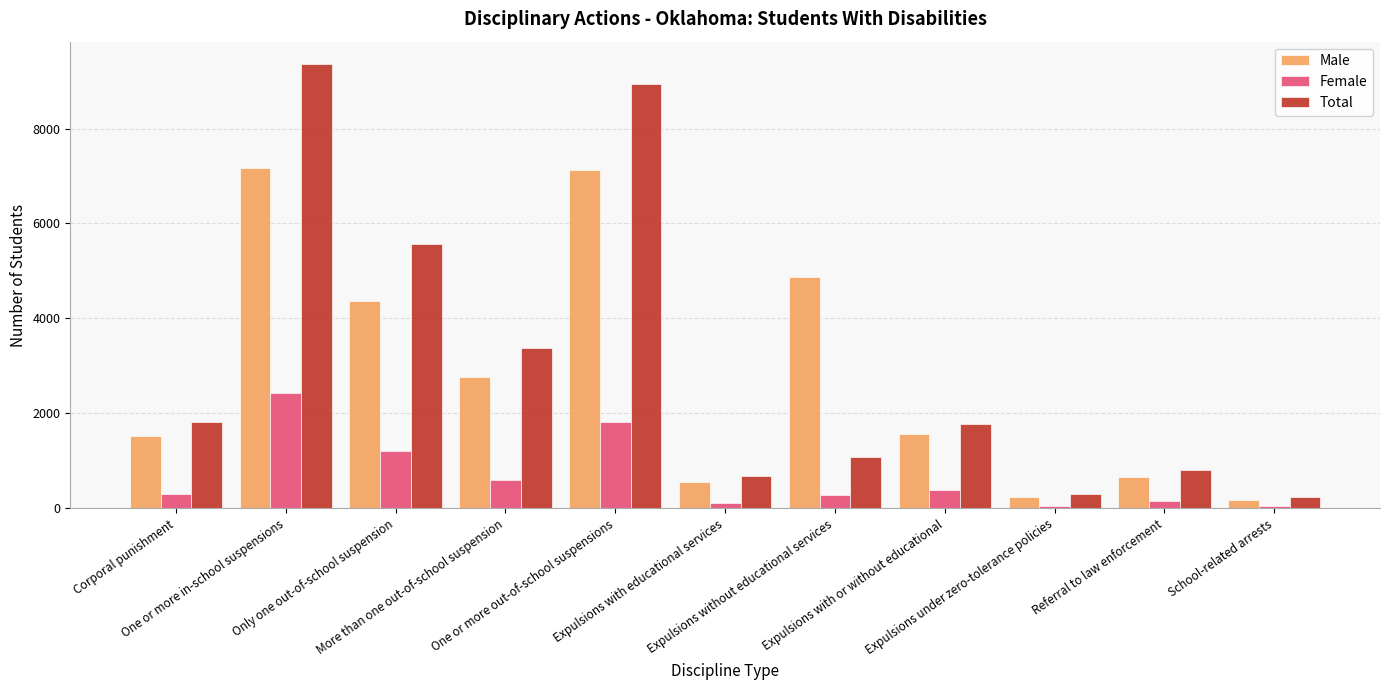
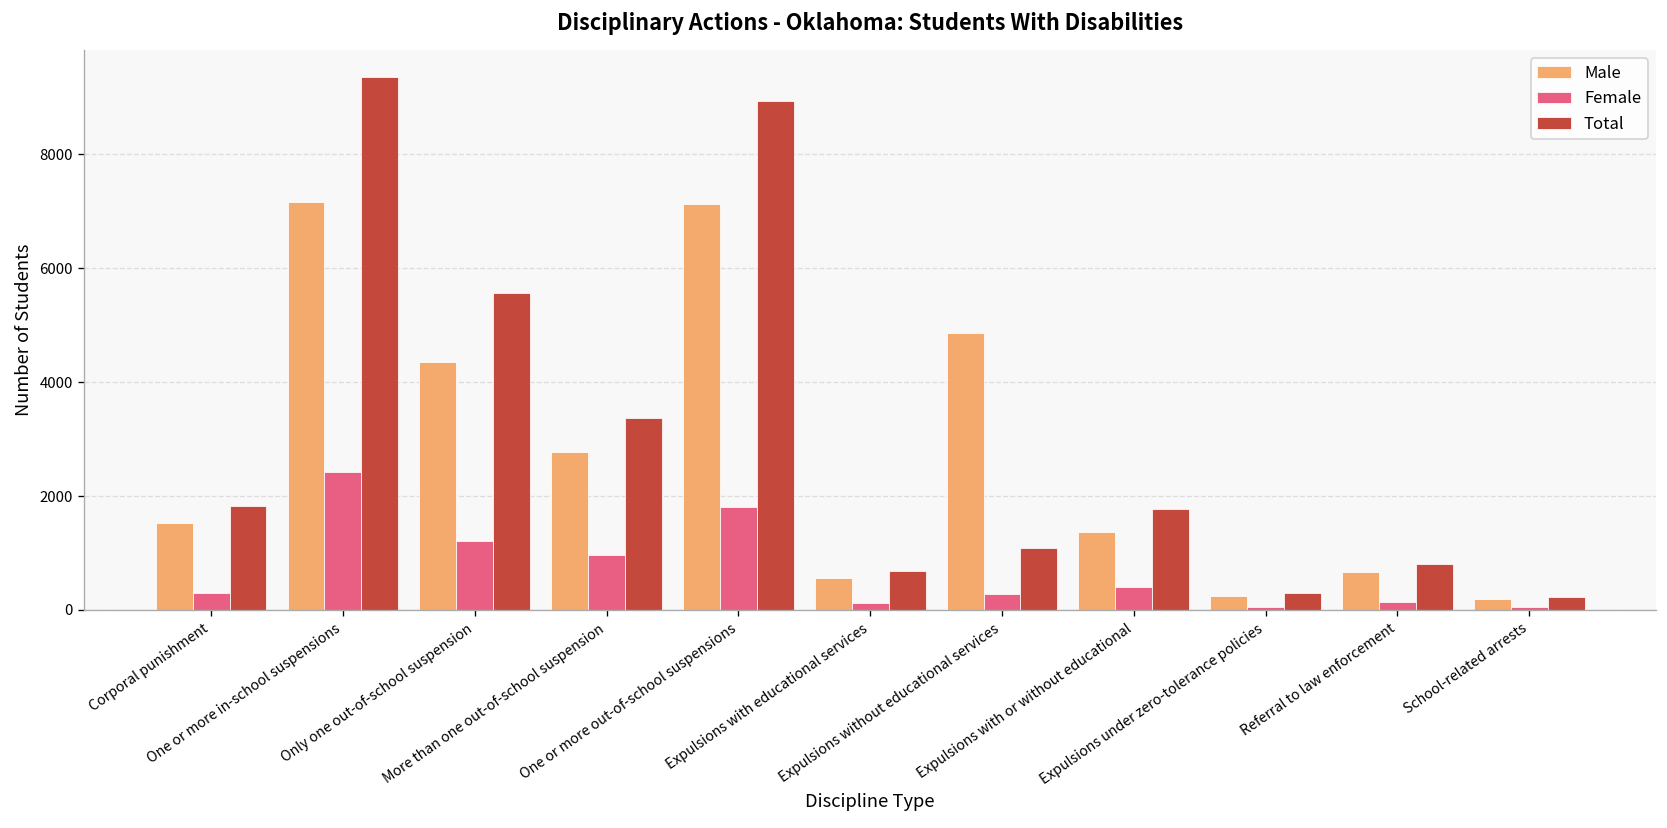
Female, More than one out-of-school suspension: 600 -> 1000
Male, Expulsions with or without educational: 1600 -> 1400
